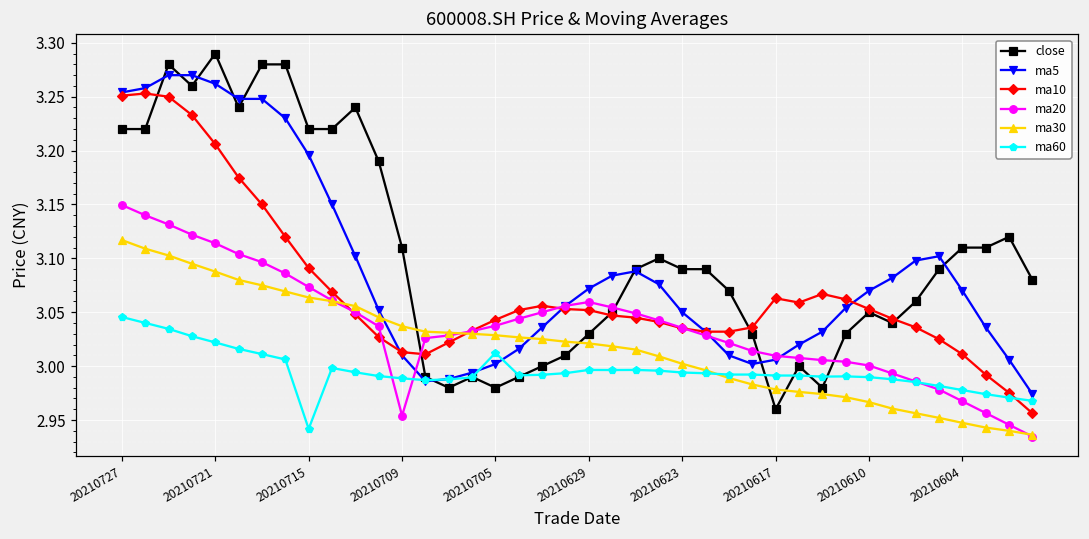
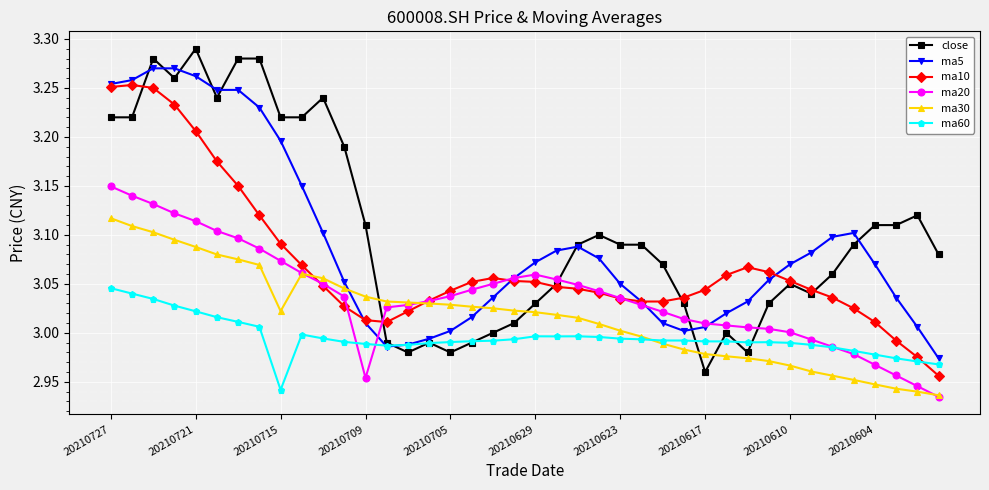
ma30, 20210715: 3.06 -> 3.02
ma60, 20210705: 3.01 -> 2.99
ma10, 20210617: 3.06 -> 3.04
